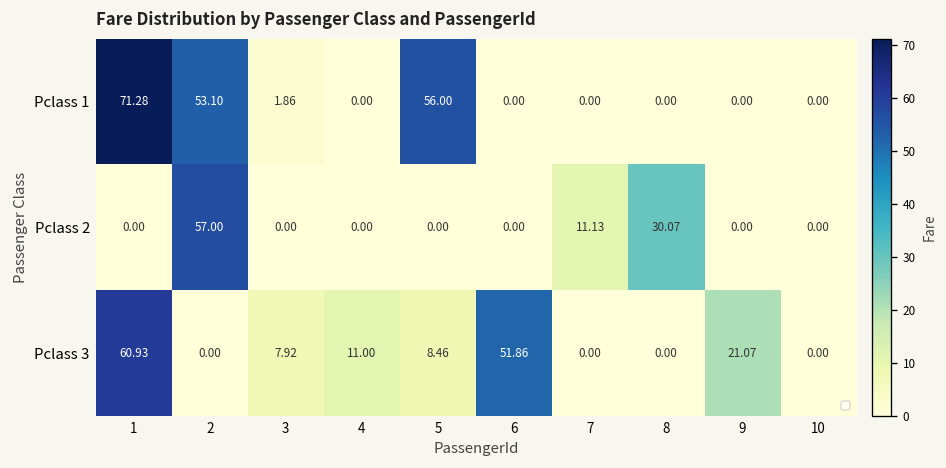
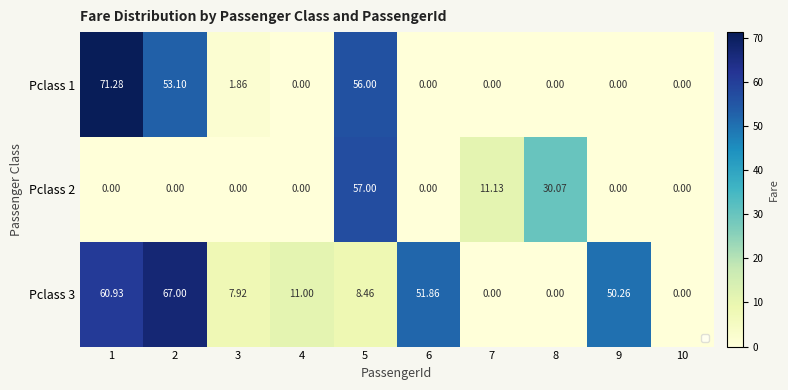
Pclass 2, 2: 57.00 -> 0.00
Pclass 2, 5: 0.00 -> 57.00
Pclass 3, 2: 0.00 -> 67.00
Pclass 3, 9: 21.07 -> 50.26
